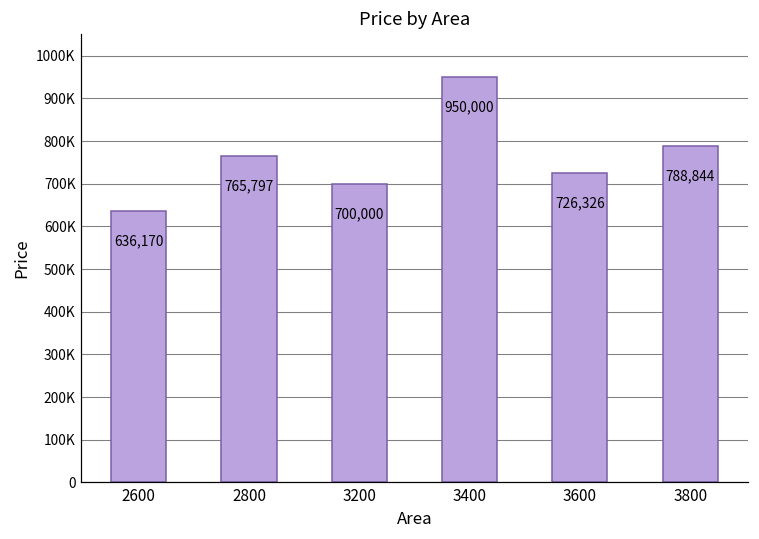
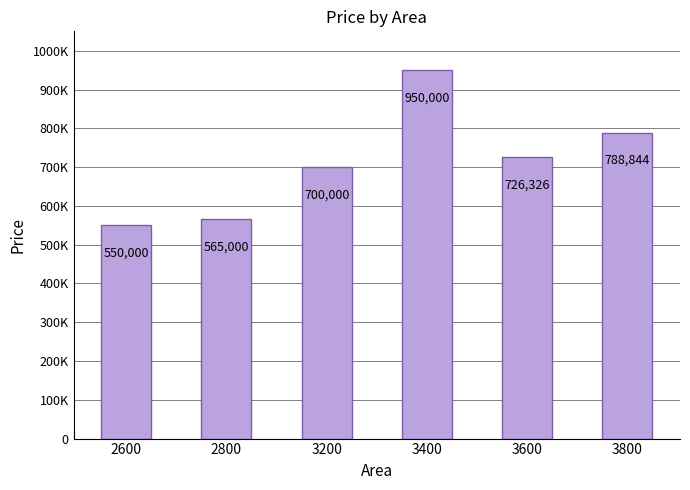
2600: 636,170 -> 550,000
2800: 765,797 -> 565,000
